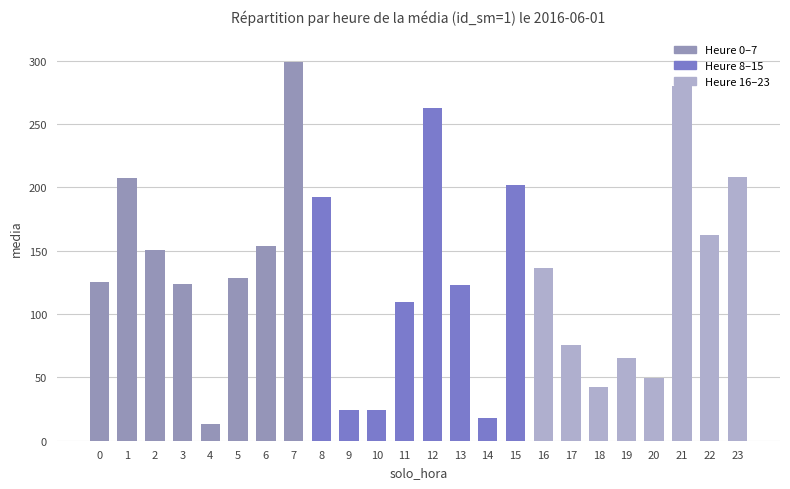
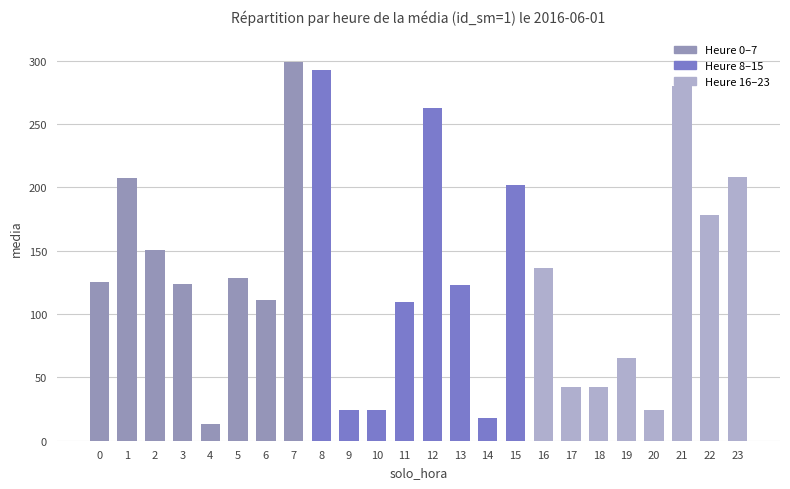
6: 154 -> 111
8: 192 -> 293
17: 75 -> 43
20: 50 -> 24
22: 163 -> 178
